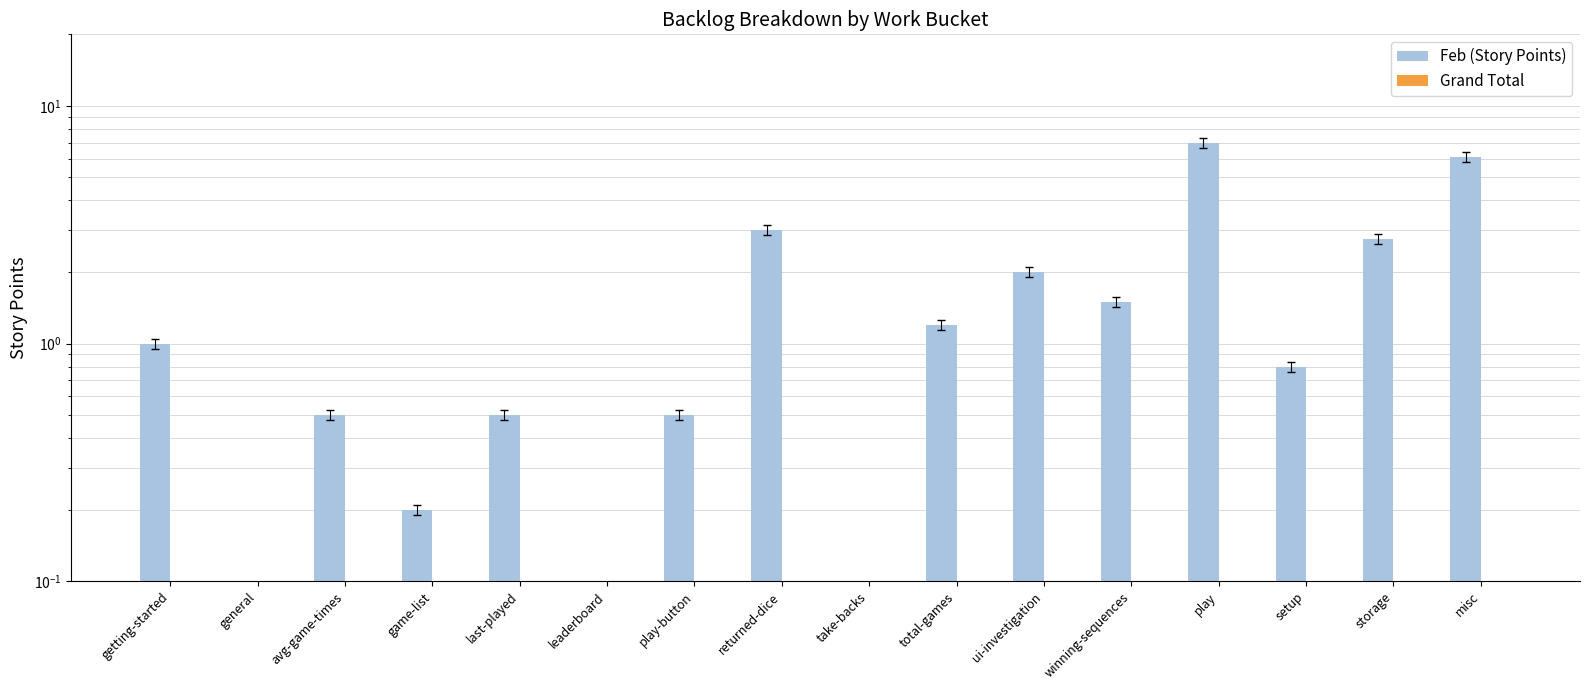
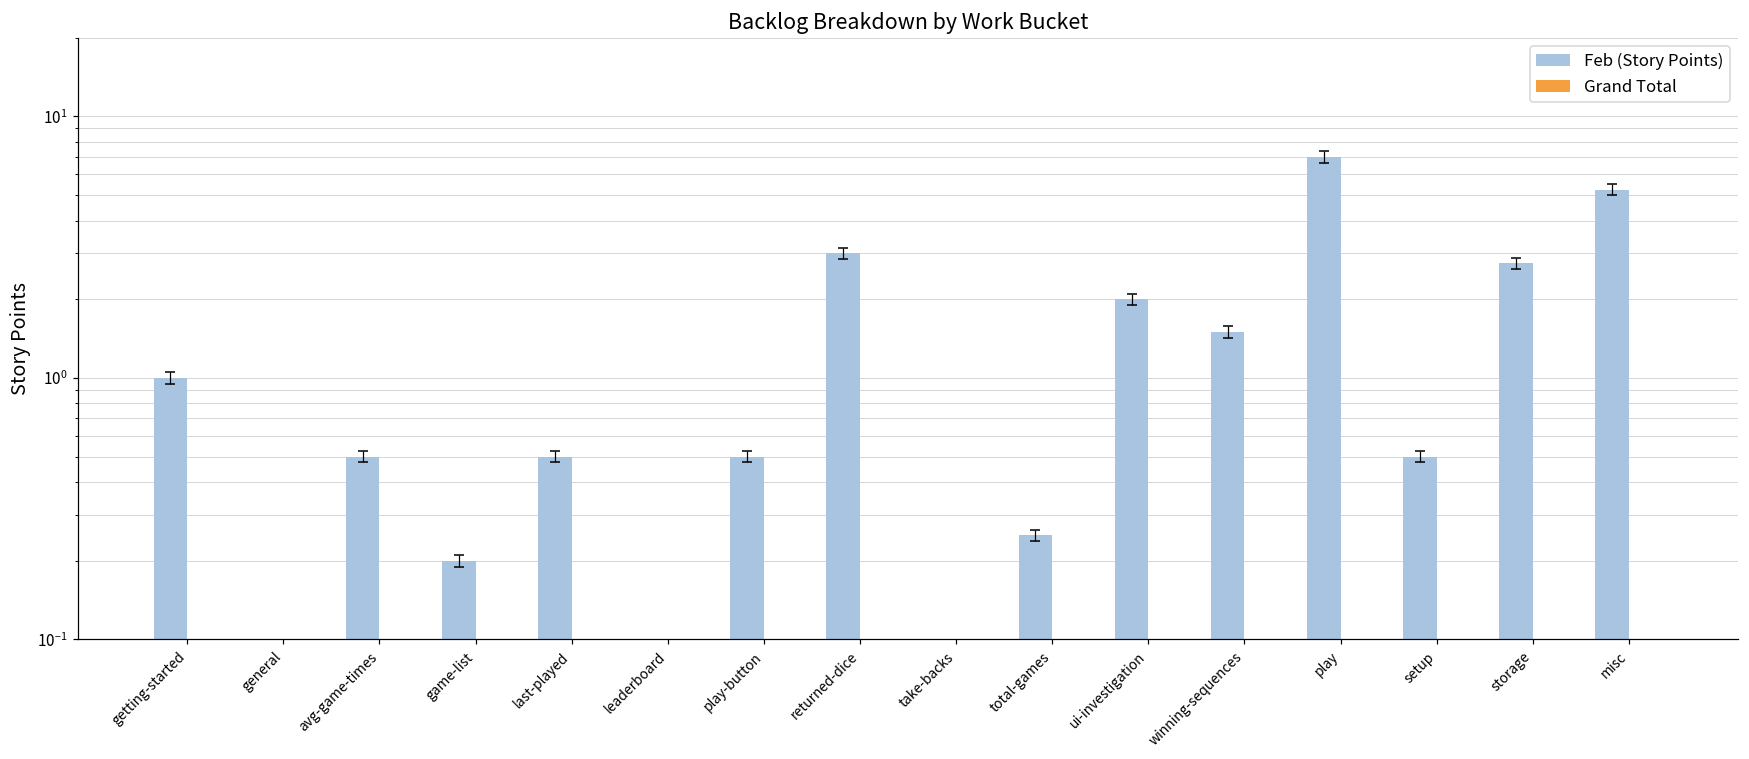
Feb (Story Points), total-games: 1.2 -> 0.25
Feb (Story Points), setup: 0.8 -> 0.5
Feb (Story Points), misc: 6.1 -> 5.3
